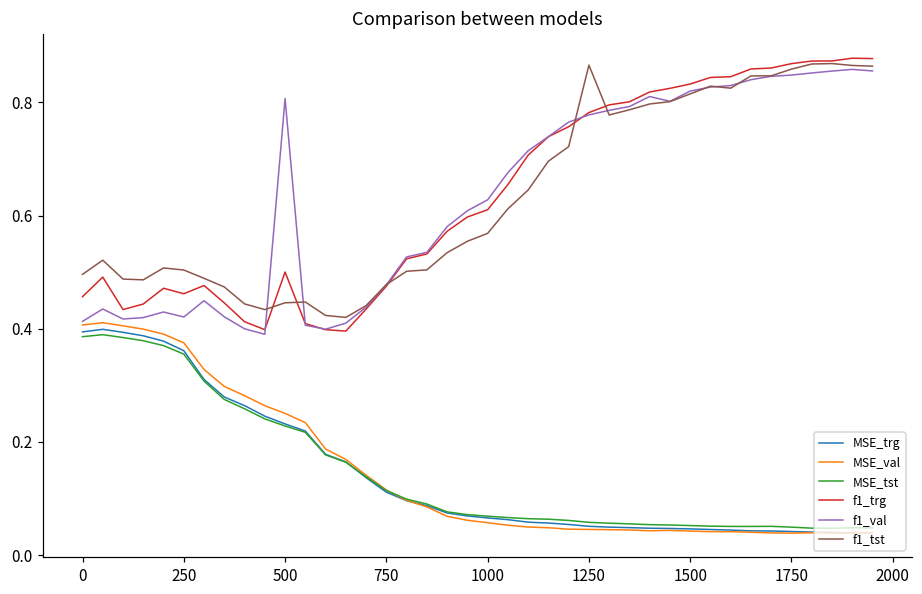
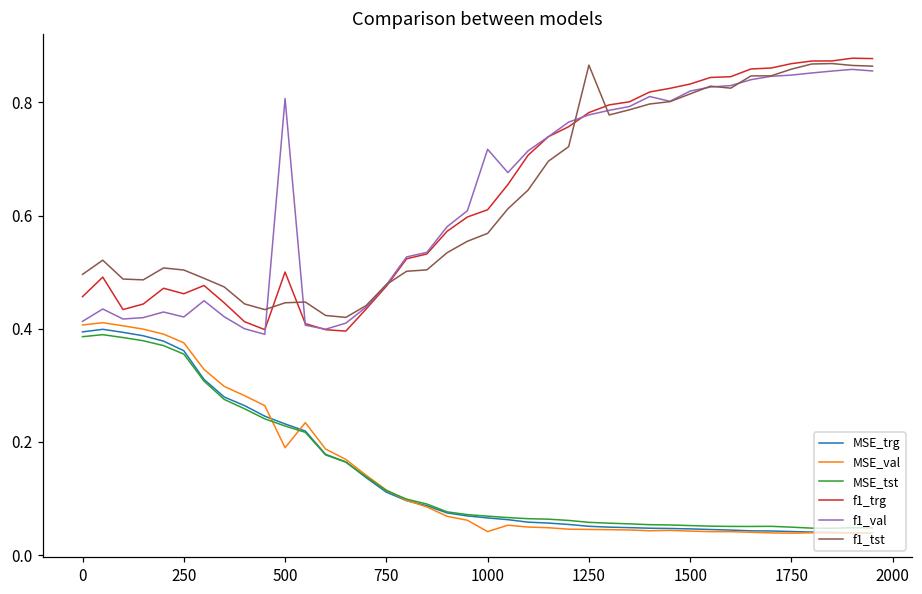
MSE_val, 500: 0.25 -> 0.19
MSE_val, 1000: 0.06 -> 0.04
f1_val, 1000: 0.63 -> 0.72
